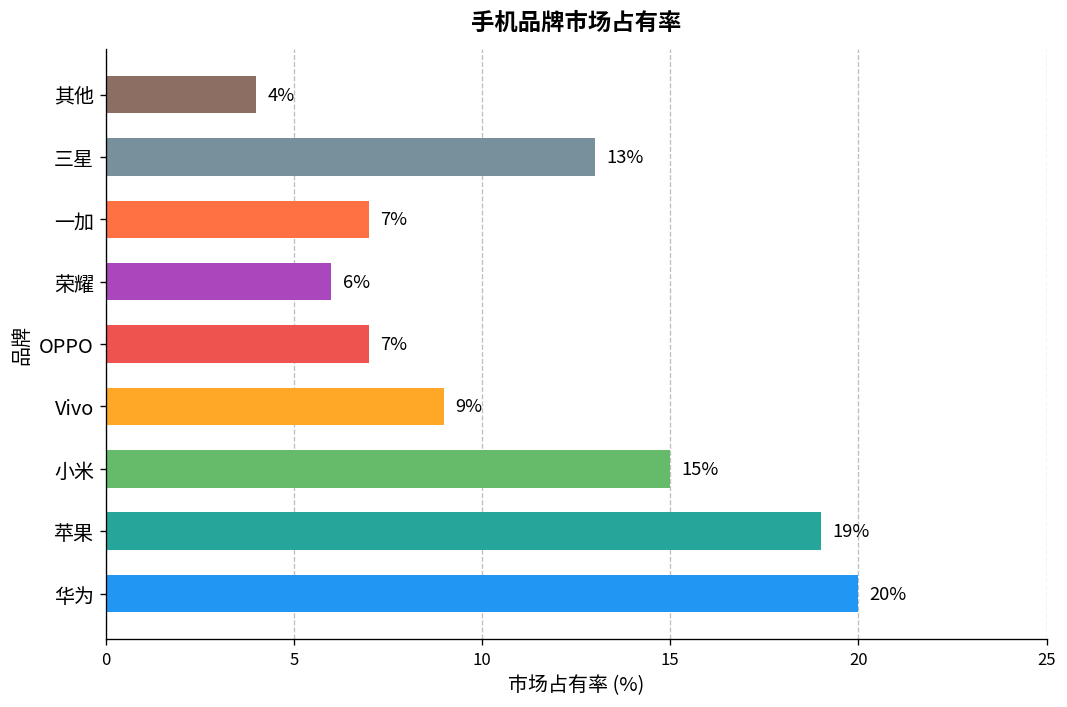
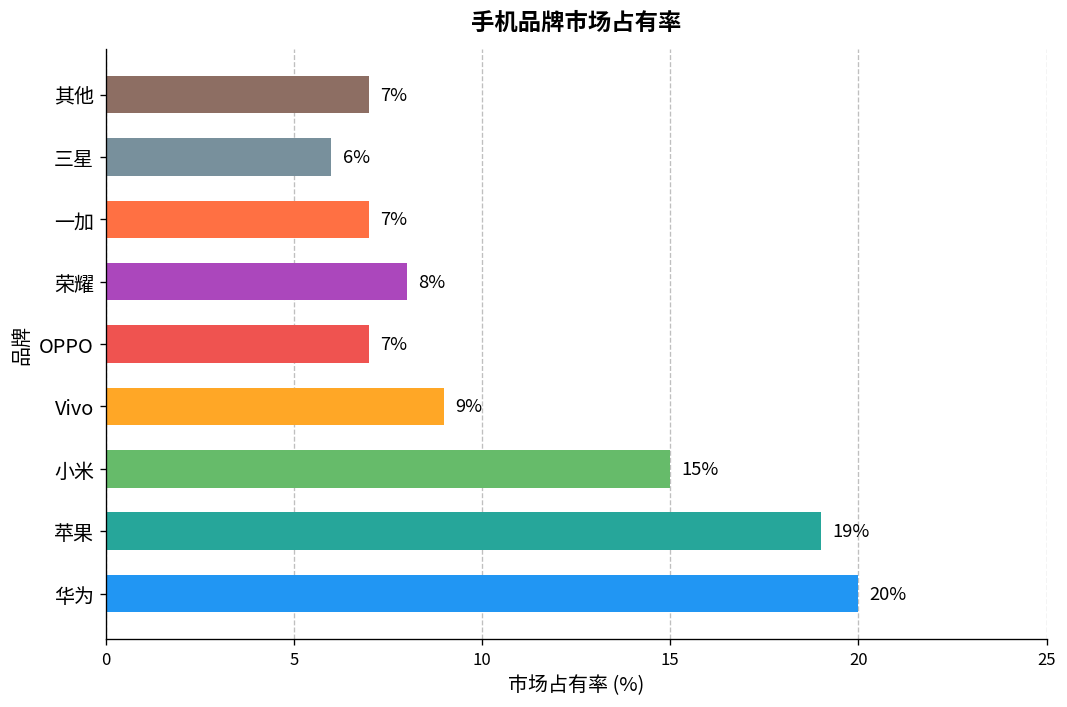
其他: 4% -> 7%
三星: 13% -> 6%
荣耀: 6% -> 8%
